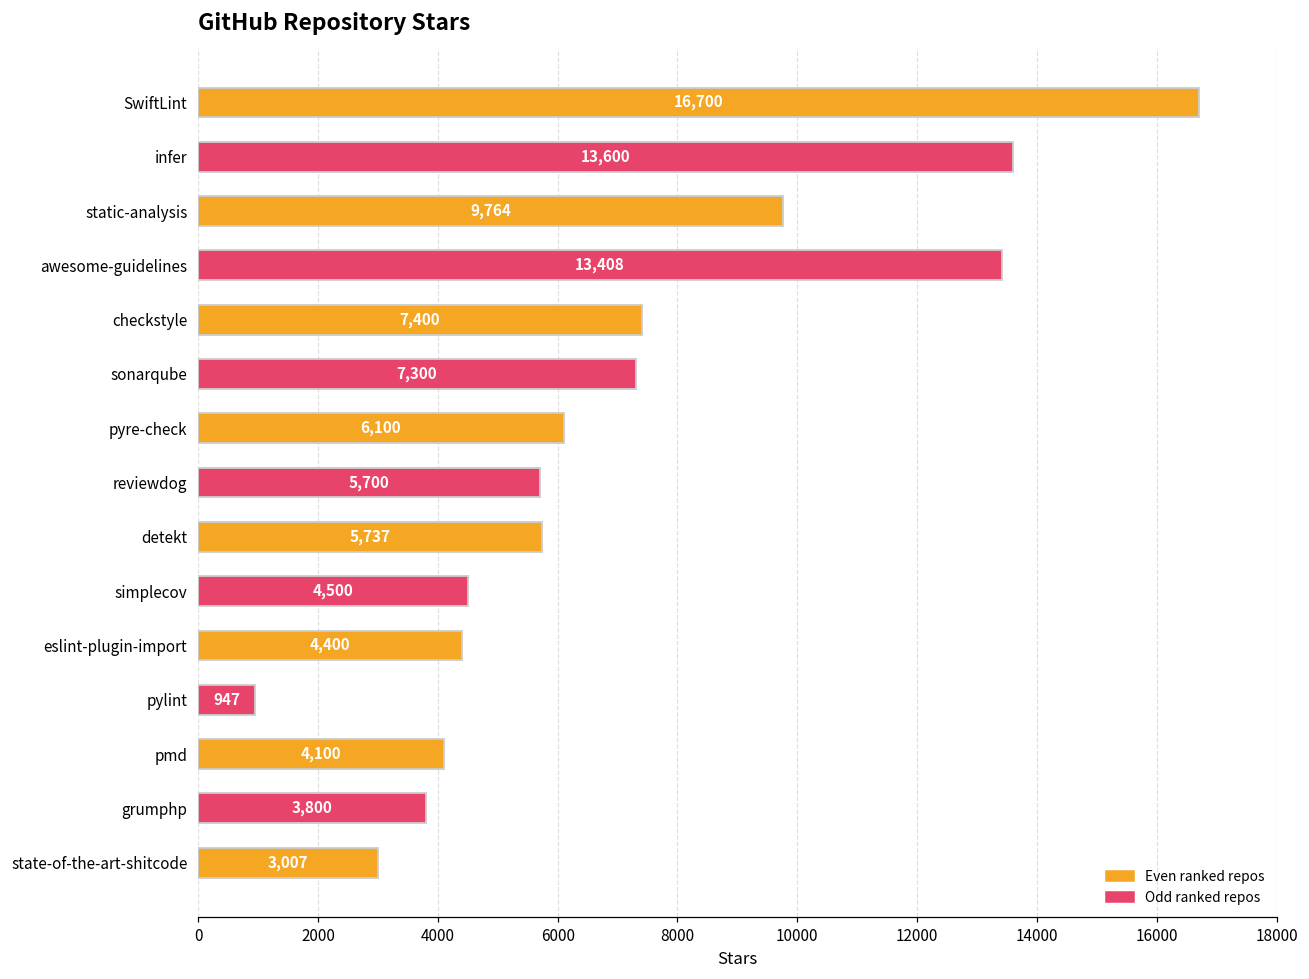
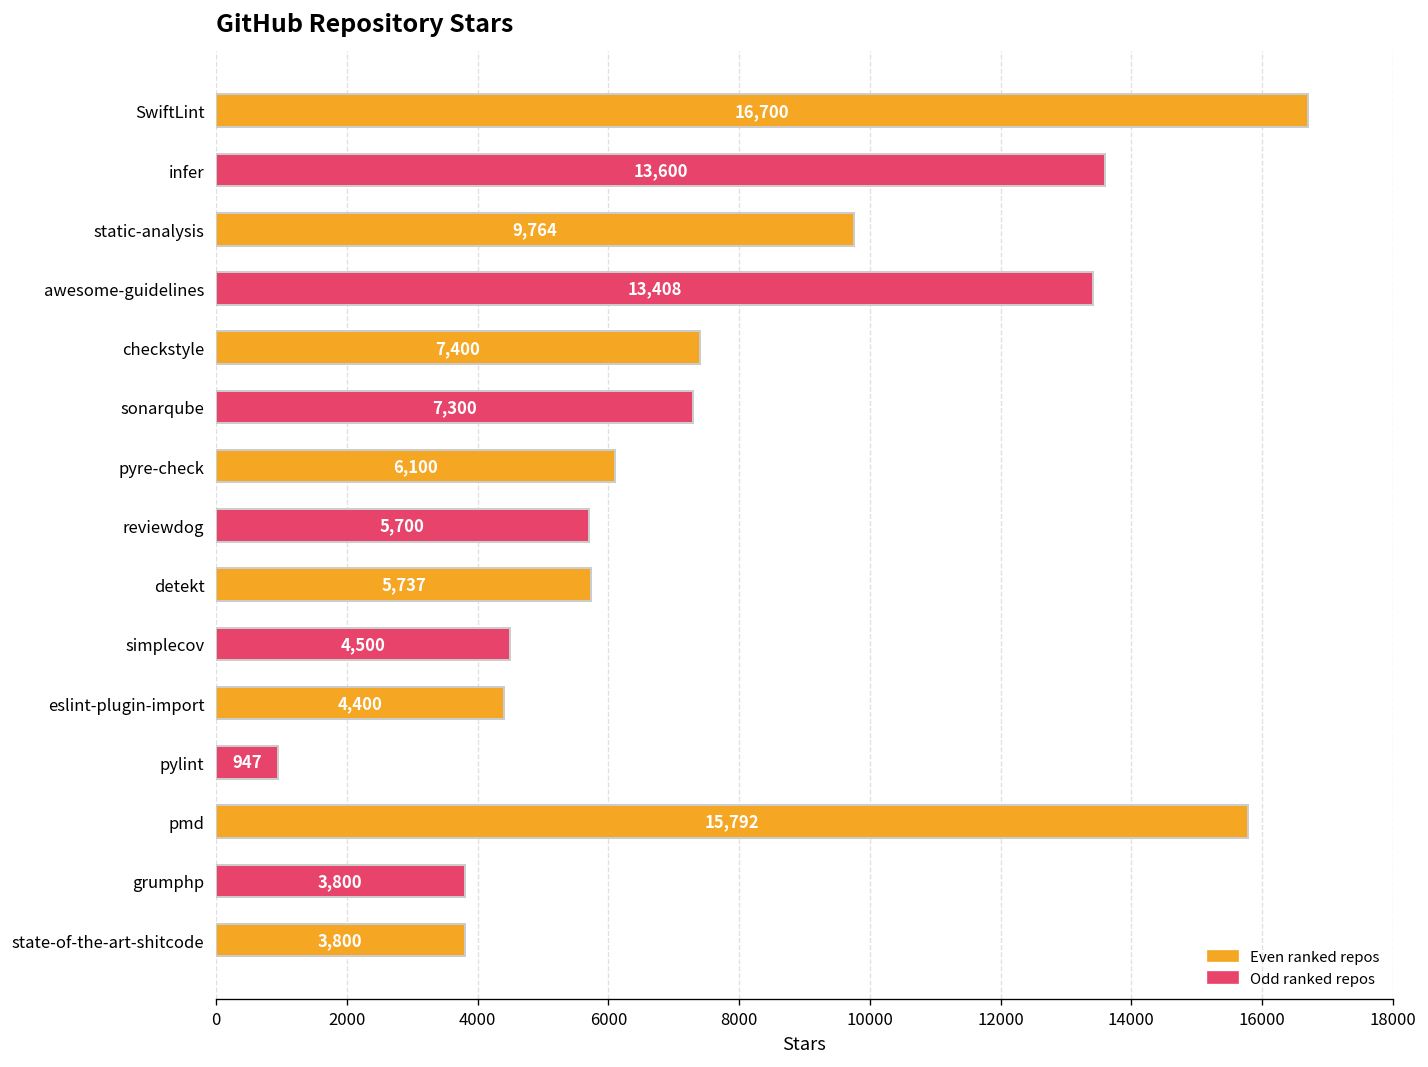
pmd: 4,100 -> 15,792
state-of-the-art-shitcode: 3,007 -> 3,800
